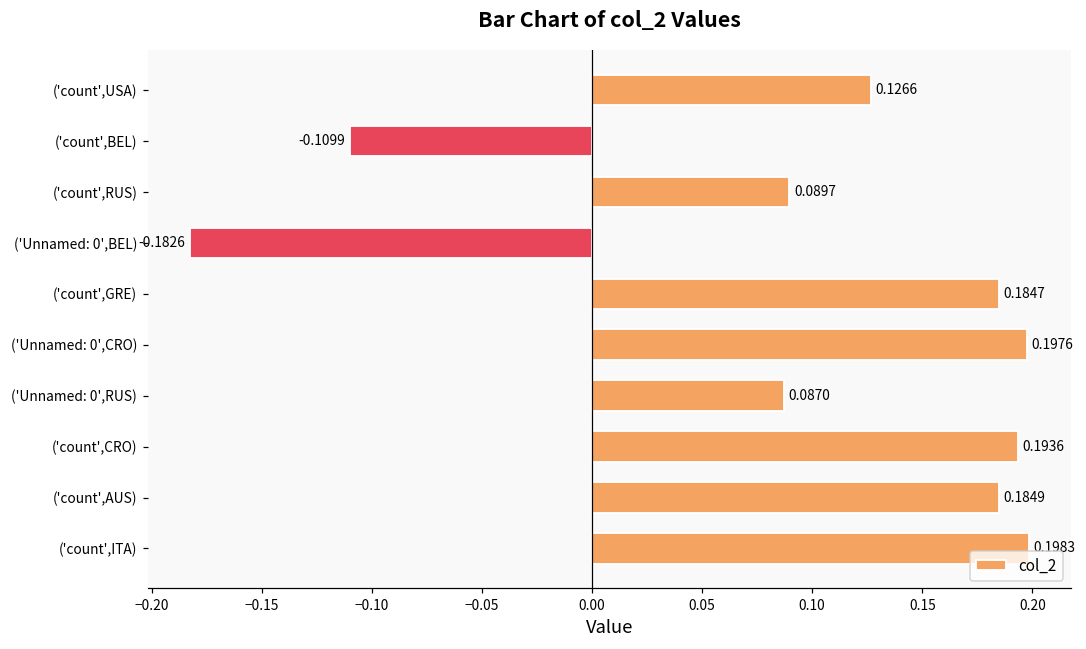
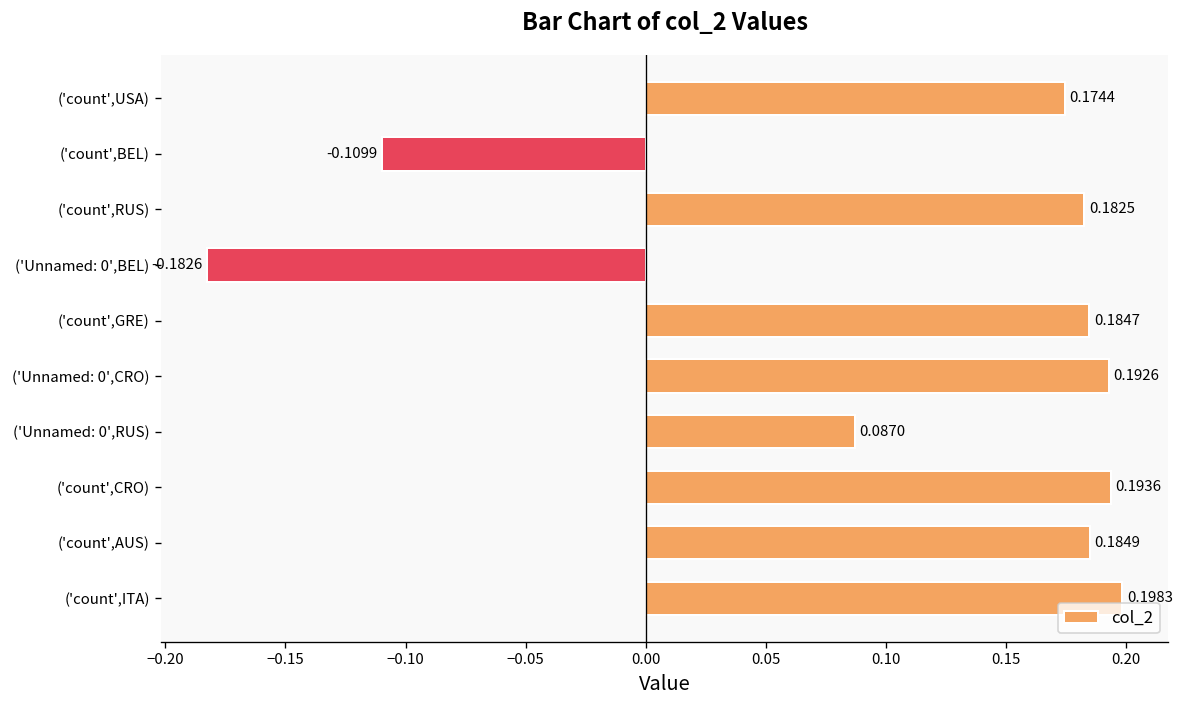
('count',USA): 0.1266 -> 0.1744
('count',RUS): 0.0897 -> 0.1825
('Unnamed: 0',CRO): 0.1976 -> 0.1926
